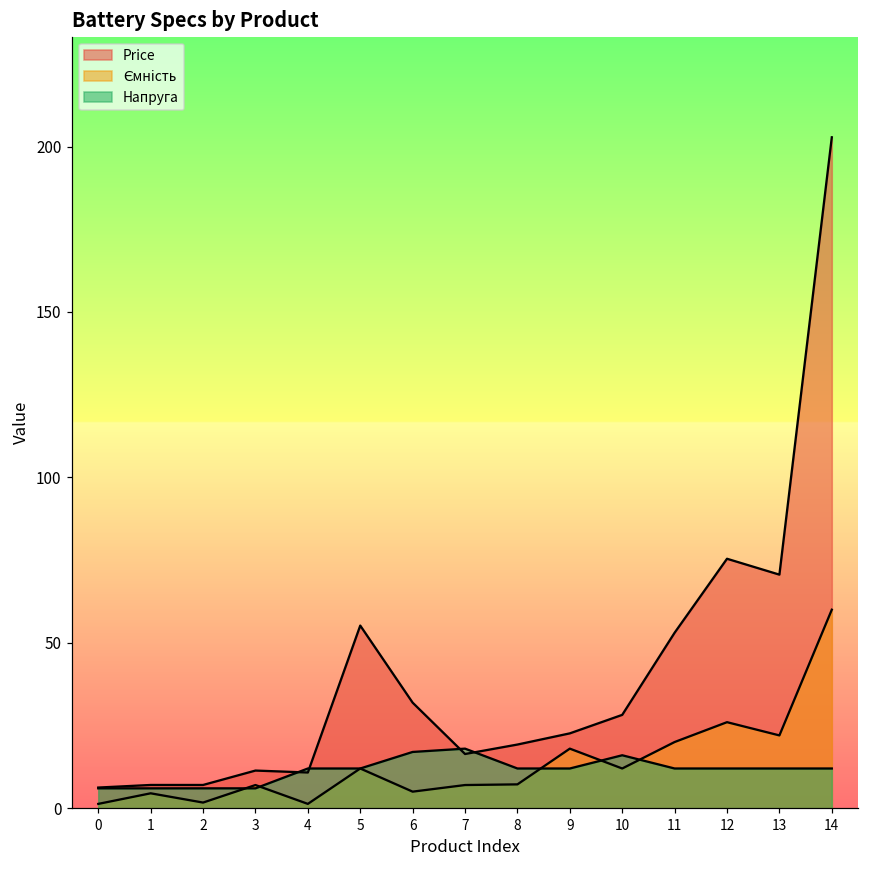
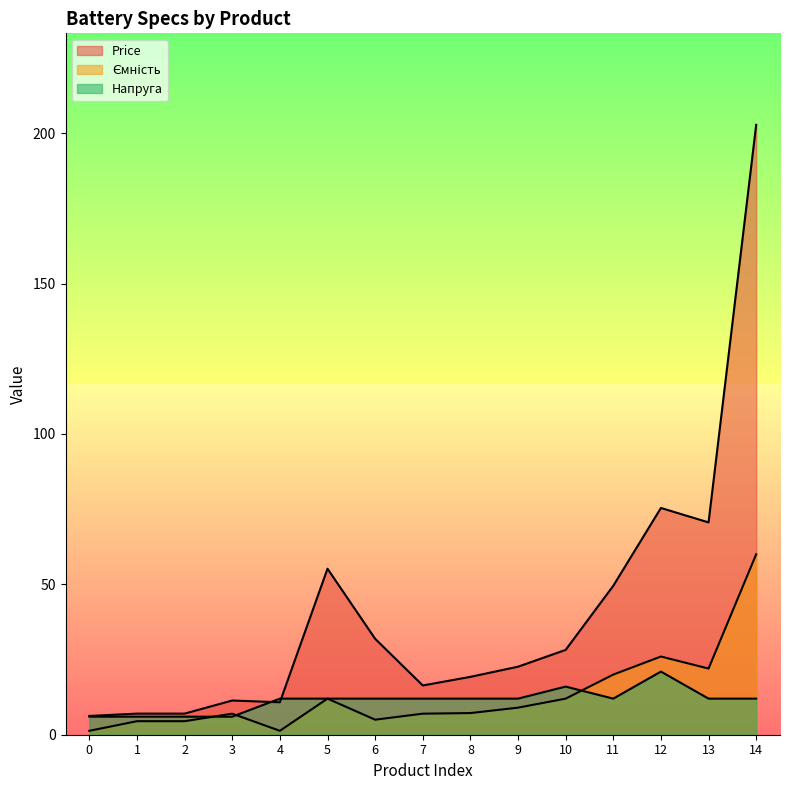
Ємність, 2: 2 -> 5
Напруга, 6: 17 -> 12
Напруга, 7: 18 -> 12
Ємність, 9: 18 -> 9
Price, 11: 53 -> 50
Напруга, 12: 12 -> 21
